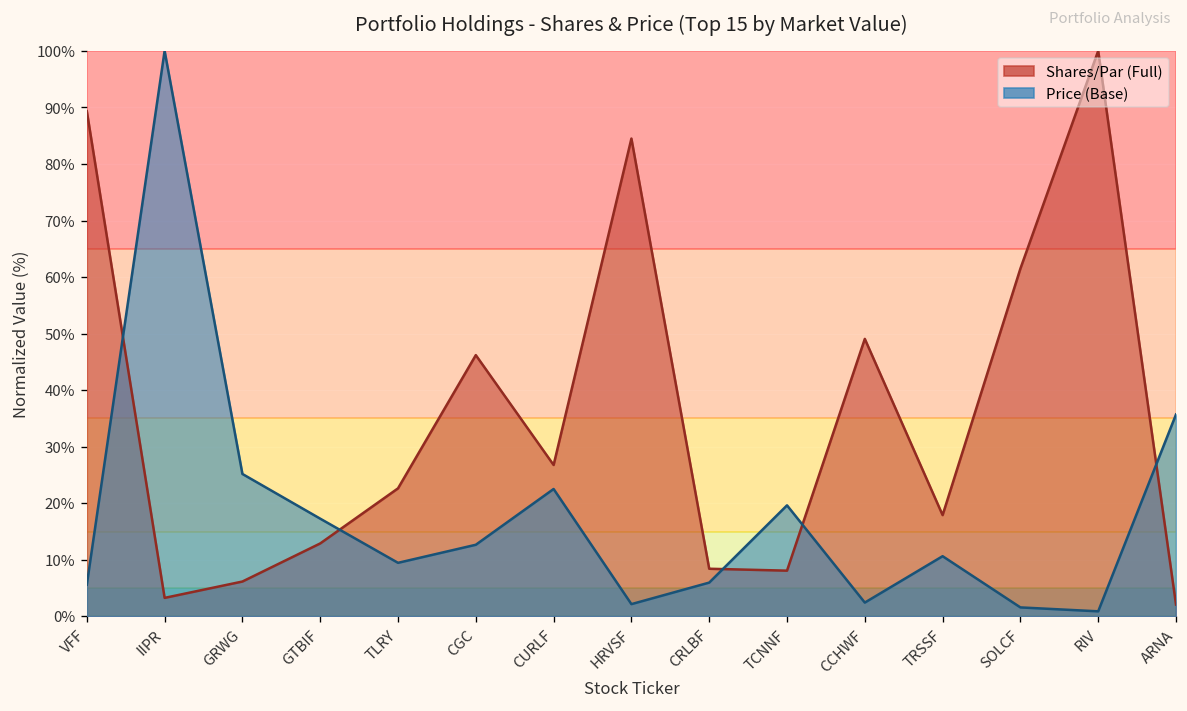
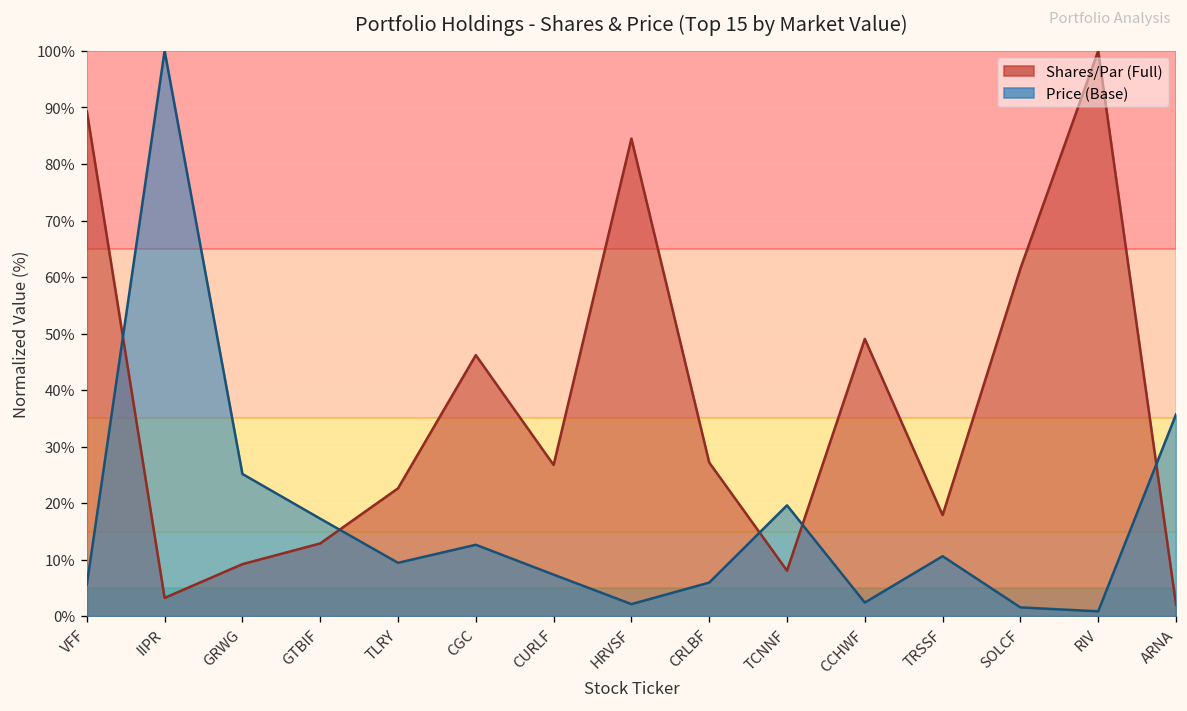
Shares/Par (Full), GRWG: 6% -> 9%
Price (Base), CURLF: 23% -> 7%
Shares/Par (Full), CRLBF: 8% -> 27%
